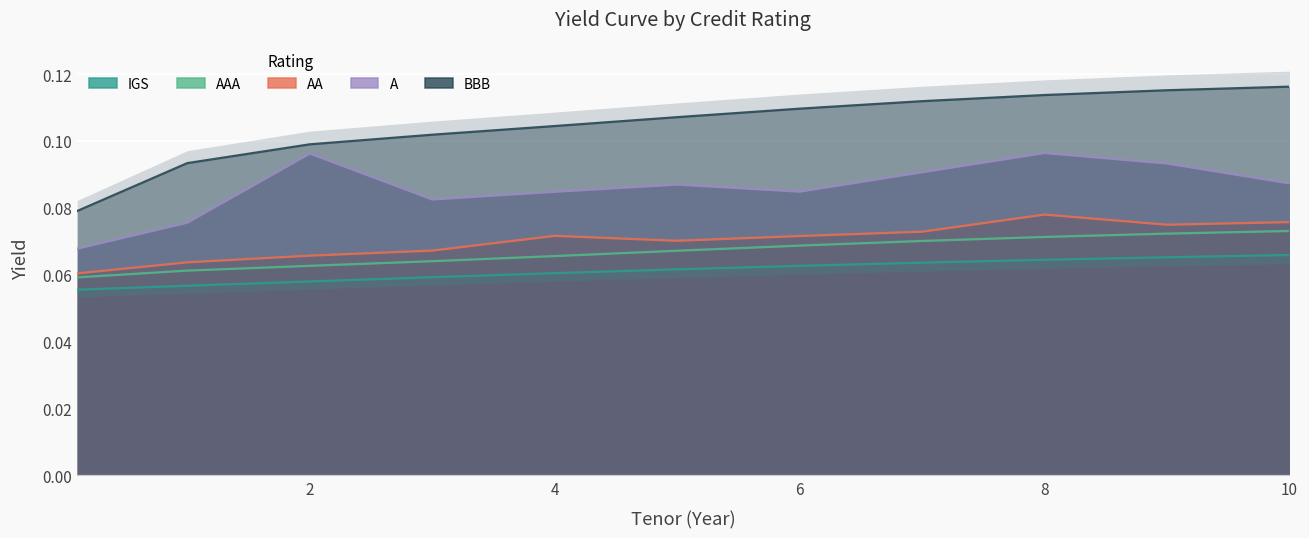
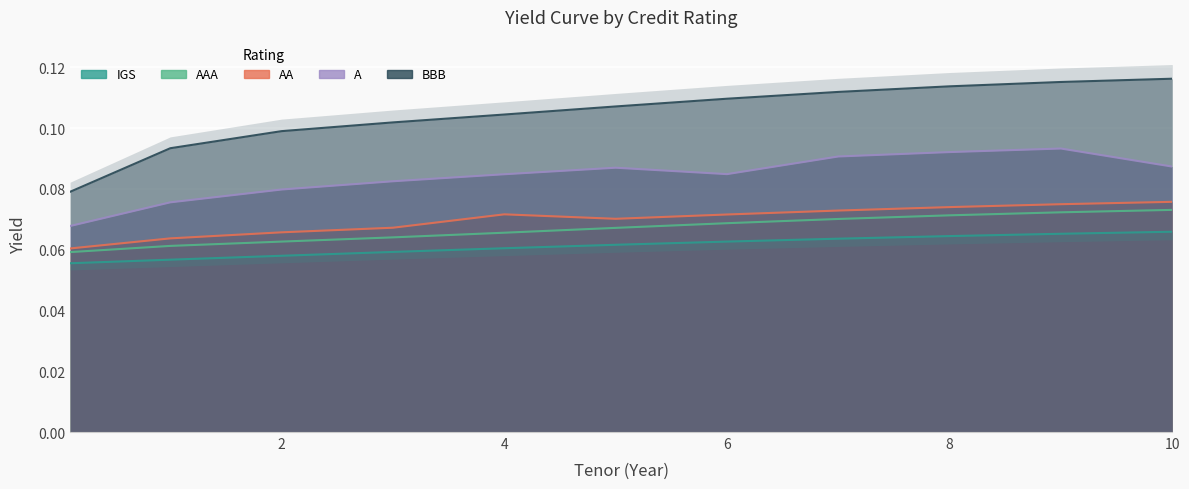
A, 2: 0.096 -> 0.080
AA, 8: 0.078 -> 0.074
A, 8: 0.096 -> 0.092
